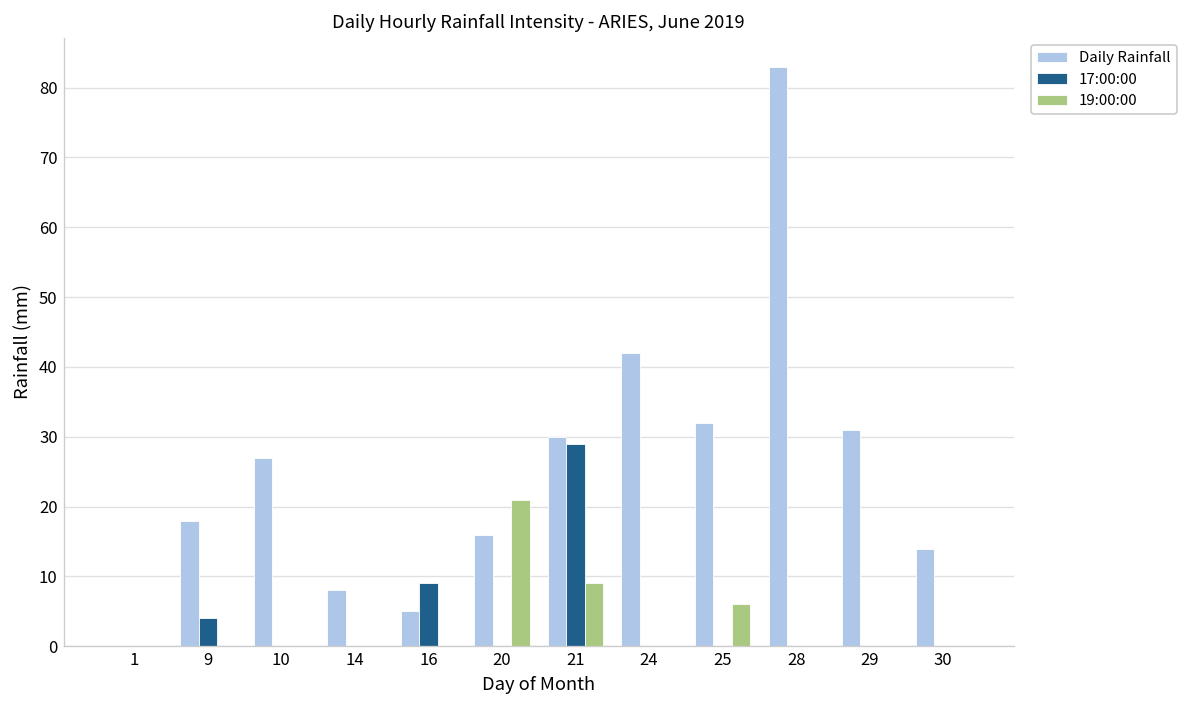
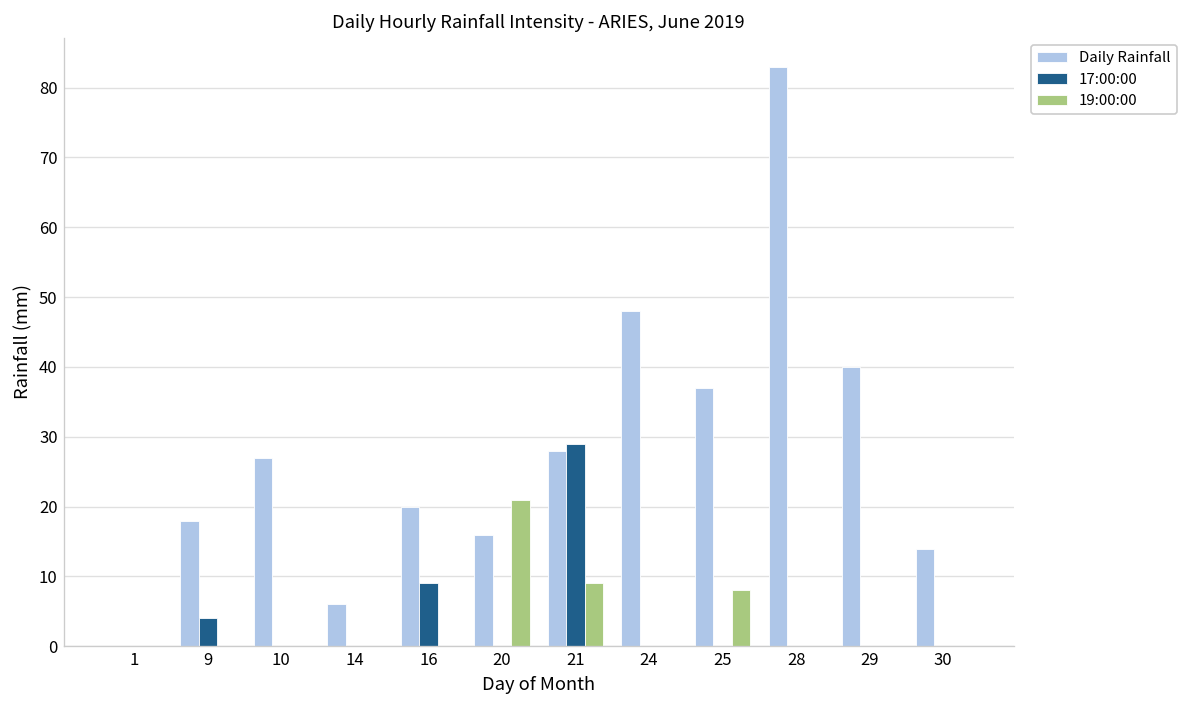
Daily Rainfall, 14: 8 -> 6
Daily Rainfall, 16: 5 -> 20
Daily Rainfall, 21: 30 -> 28
Daily Rainfall, 24: 42 -> 48
Daily Rainfall, 25: 32 -> 37
19:00:00, 25: 6 -> 8
Daily Rainfall, 29: 31 -> 40
